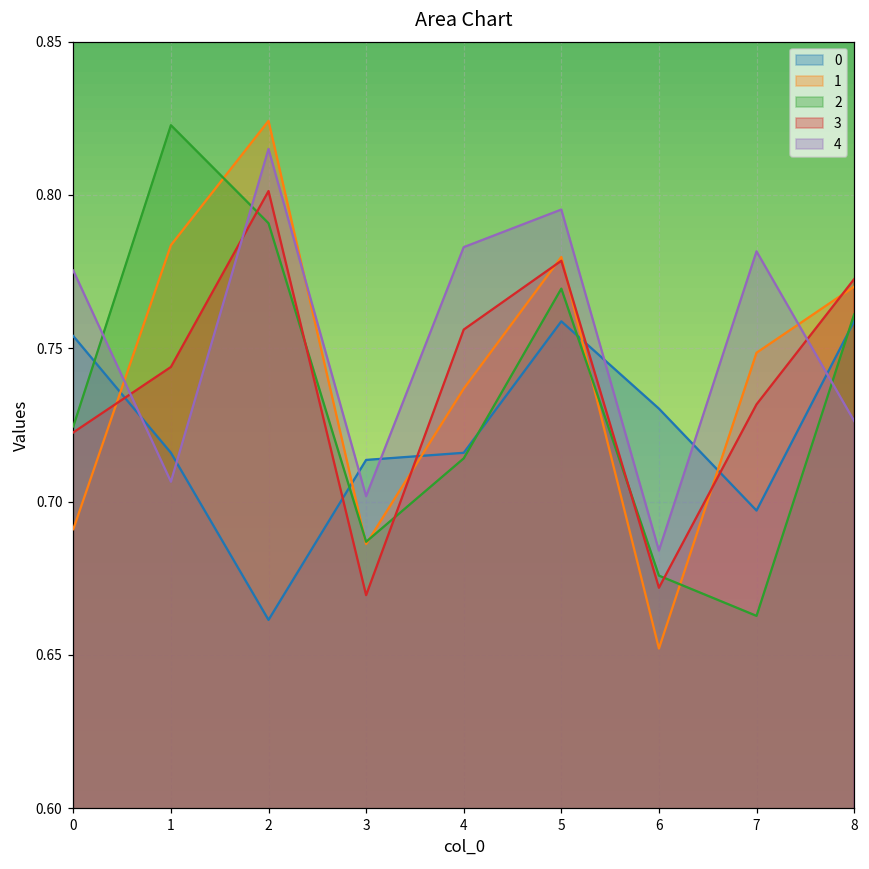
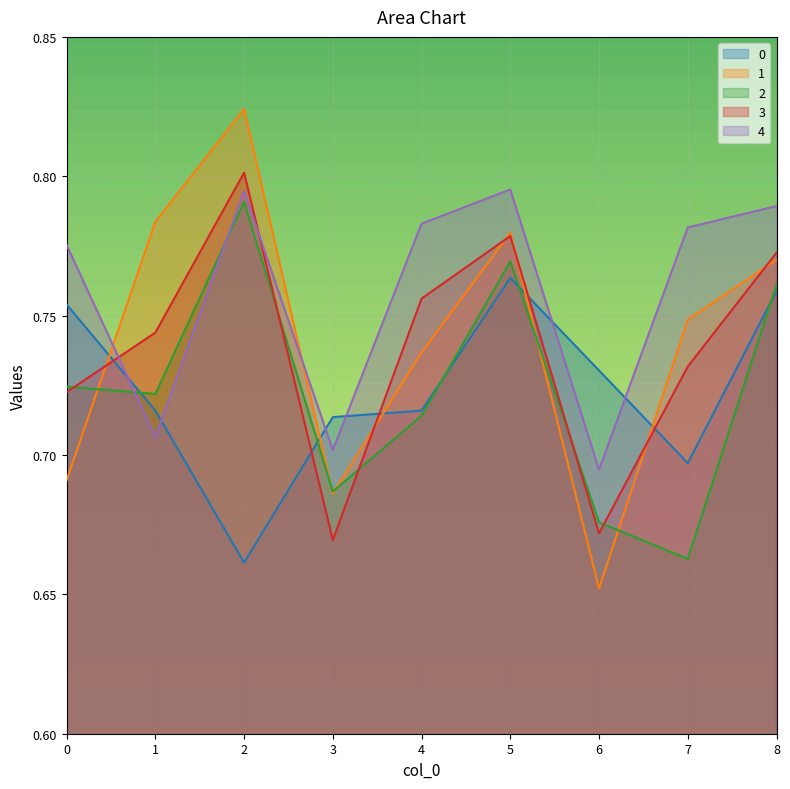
2, 1: 0.823 -> 0.722
4, 2: 0.815 -> 0.795
0, 5: 0.759 -> 0.764
4, 6: 0.684 -> 0.695
4, 8: 0.726 -> 0.789
